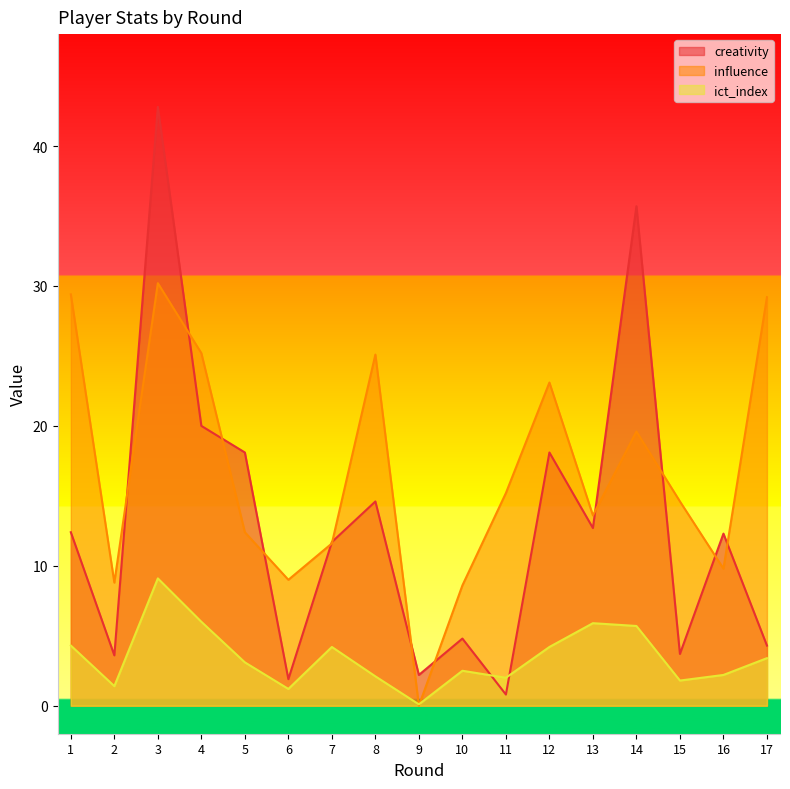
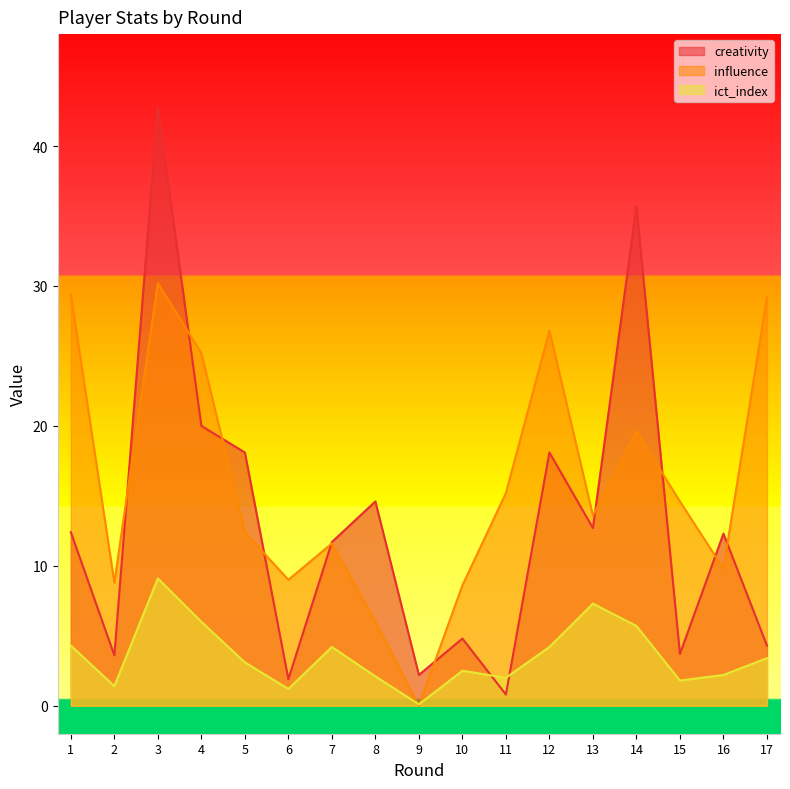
influence, 8: 25.1 -> 6.0
influence, 12: 23.1 -> 26.8
ict_index, 13: 5.9 -> 7.3
